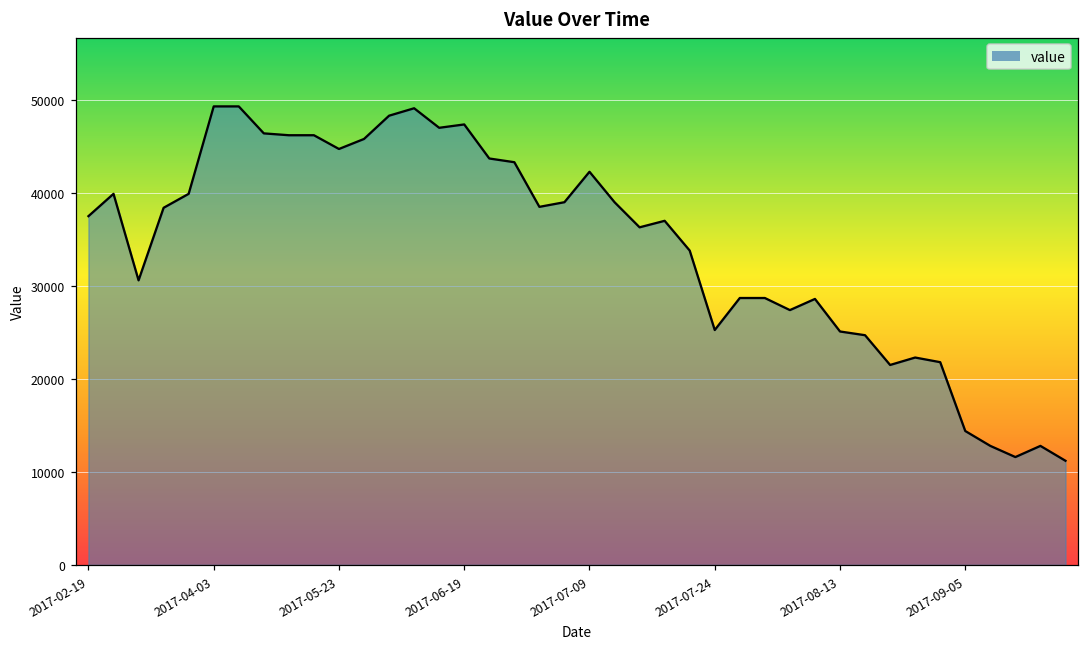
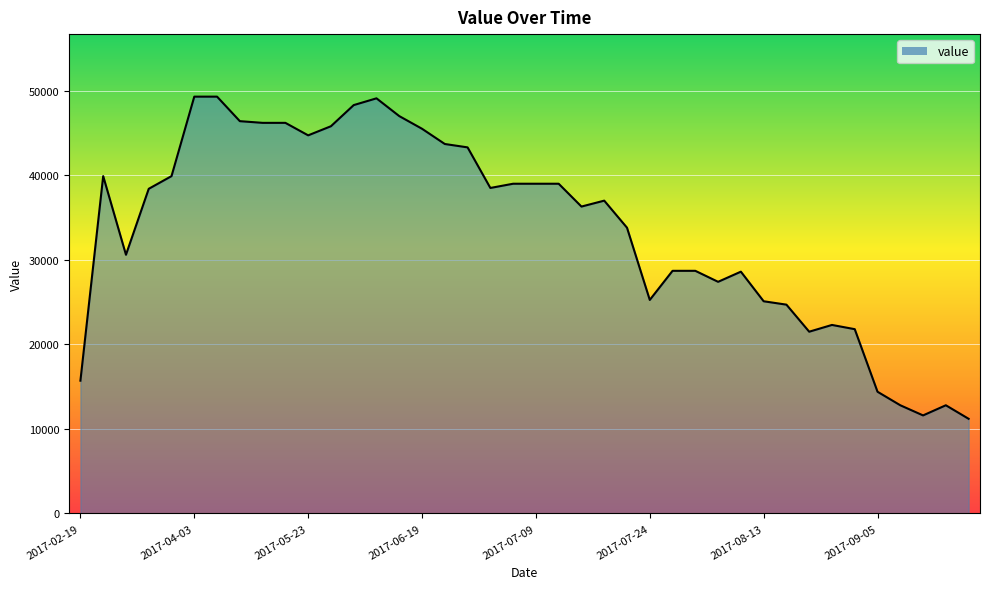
2017-02-19: 38000 -> 16000
2017-06-19: 47000 -> 46000
2017-07-09: 42000 -> 39000
